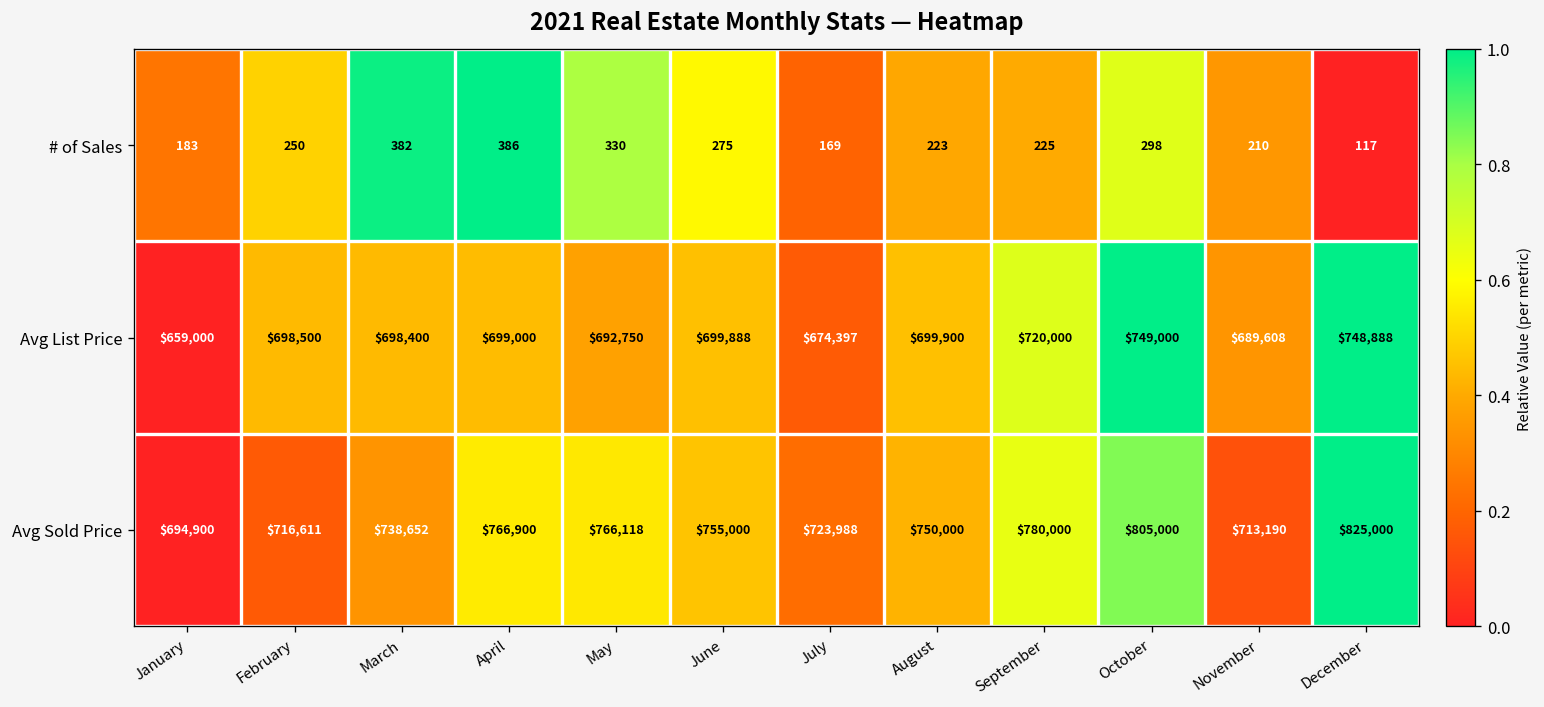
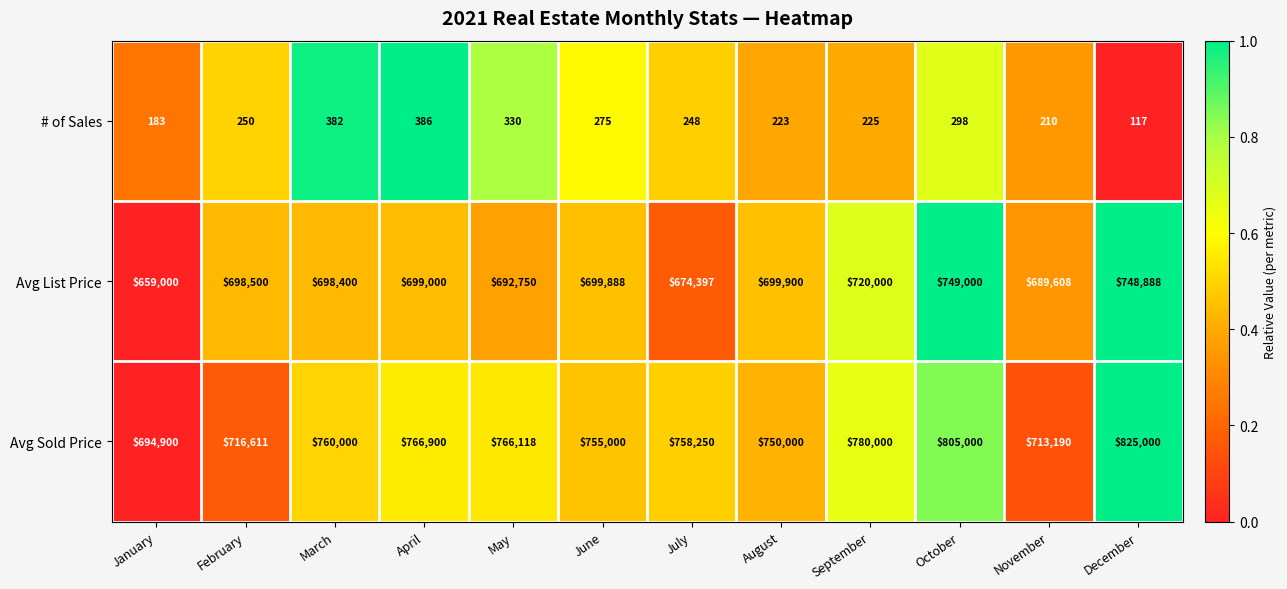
# of Sales, July: 169 -> 248
Avg Sold Price, March: $738,652 -> $760,000
Avg Sold Price, July: $723,988 -> $758,250
